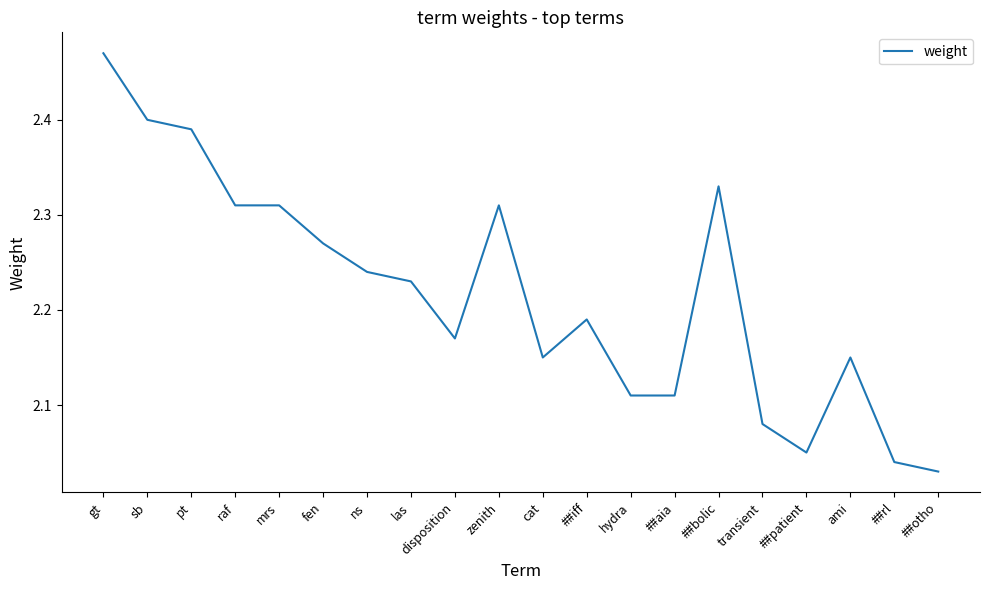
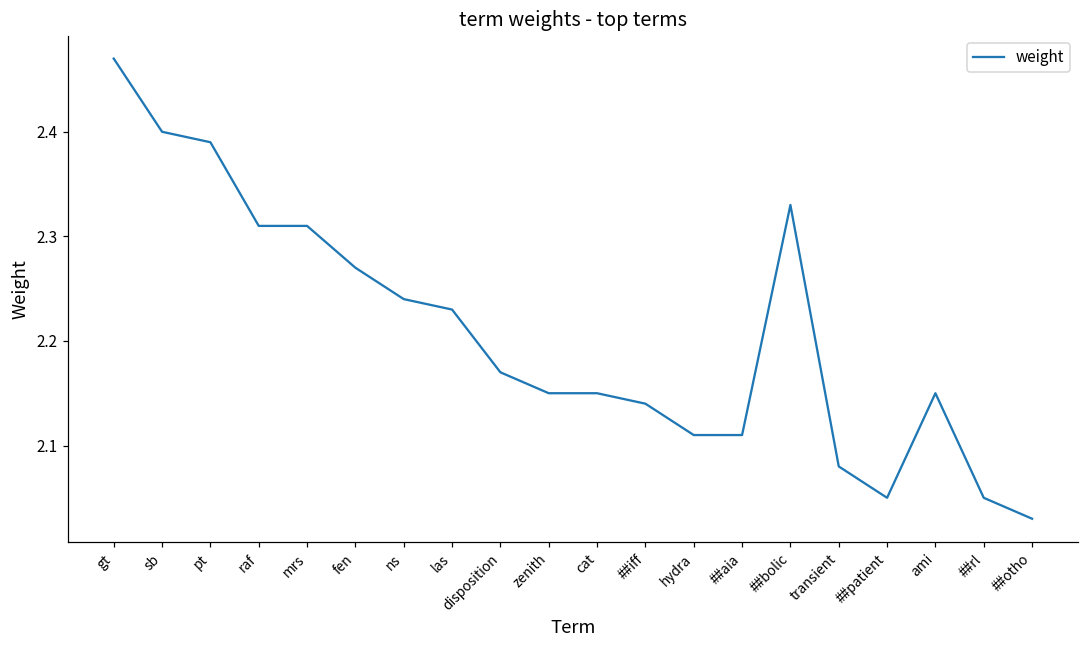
zenith: 2.31 -> 2.15
##iff: 2.19 -> 2.14
##rl: 2.04 -> 2.05
